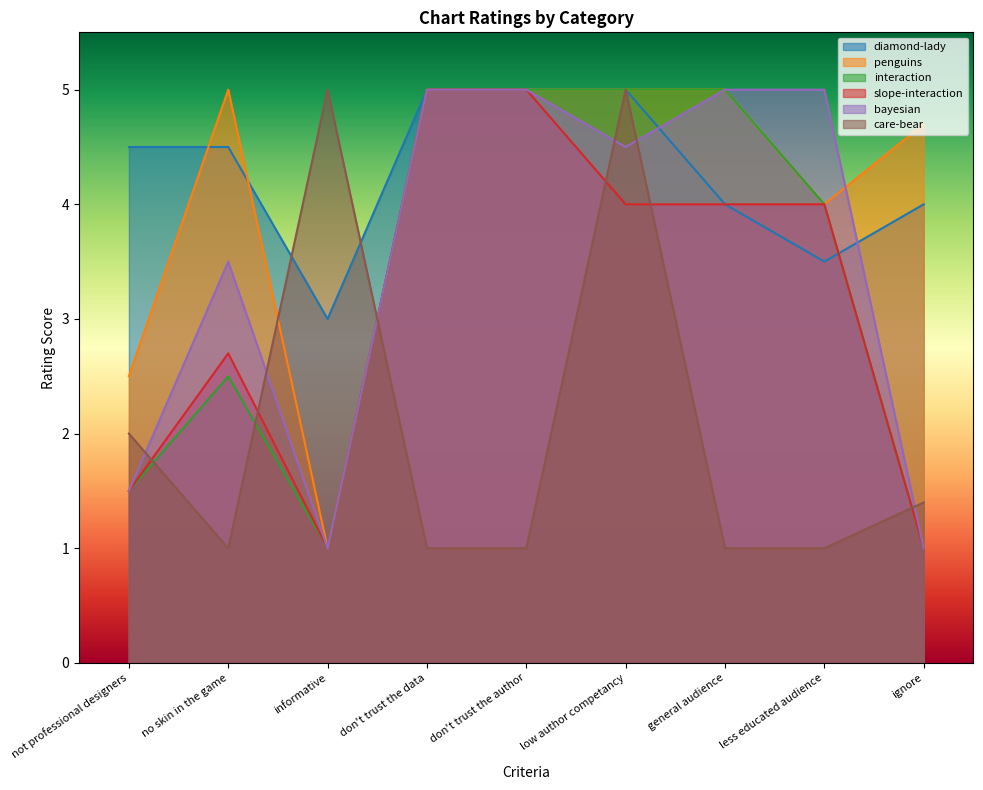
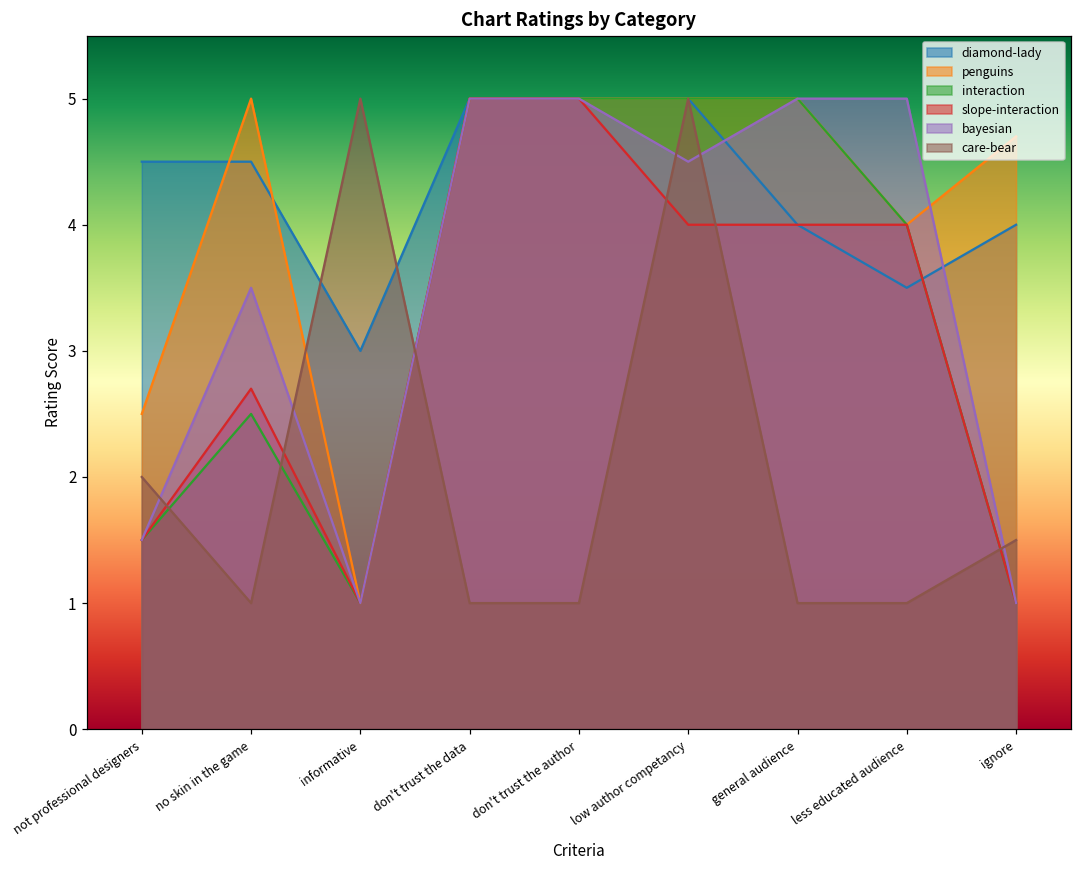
care-bear, ignore: 1.4 -> 1.5
